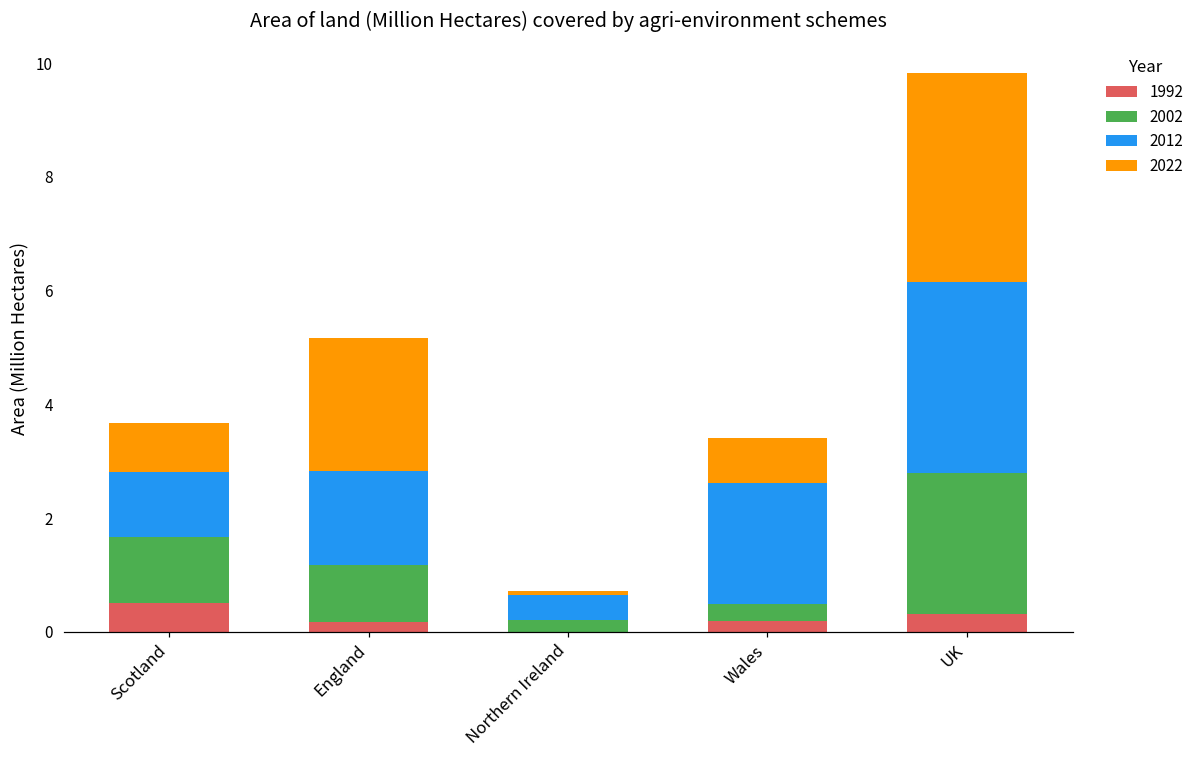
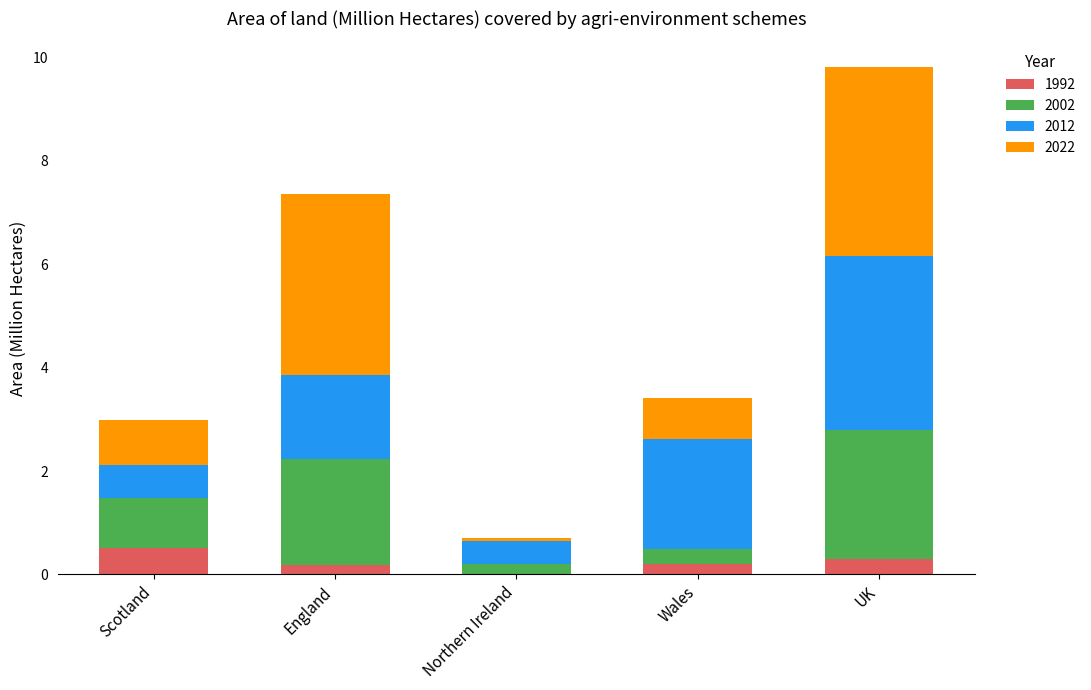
2002, Scotland: 1.2 -> 1.0
2012, Scotland: 1.1 -> 0.6
2002, England: 1.0 -> 2.1
2022, England: 2.3 -> 3.5
